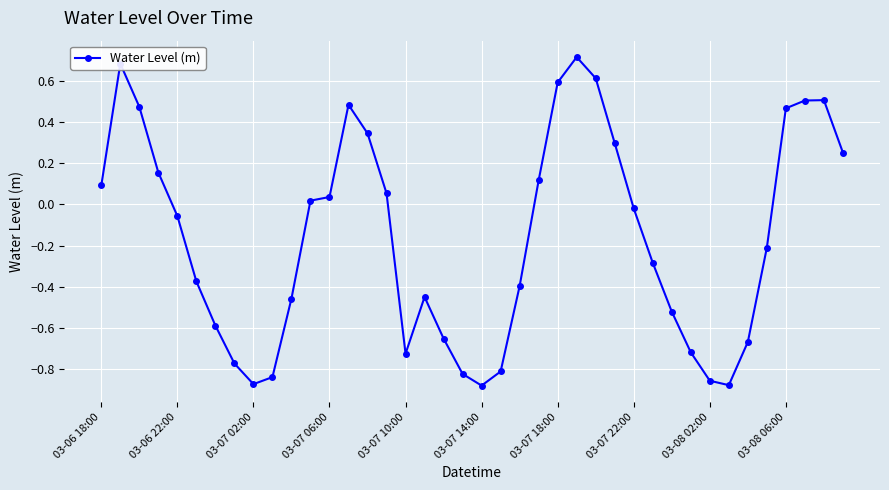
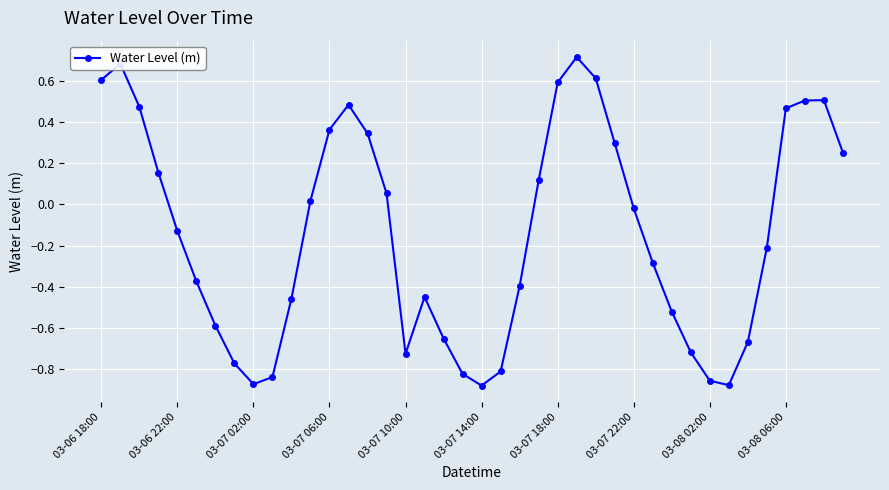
03-06 18:00: 0.09 -> 0.60
03-06 22:00: -0.06 -> -0.13
03-07 06:00: 0.04 -> 0.36
